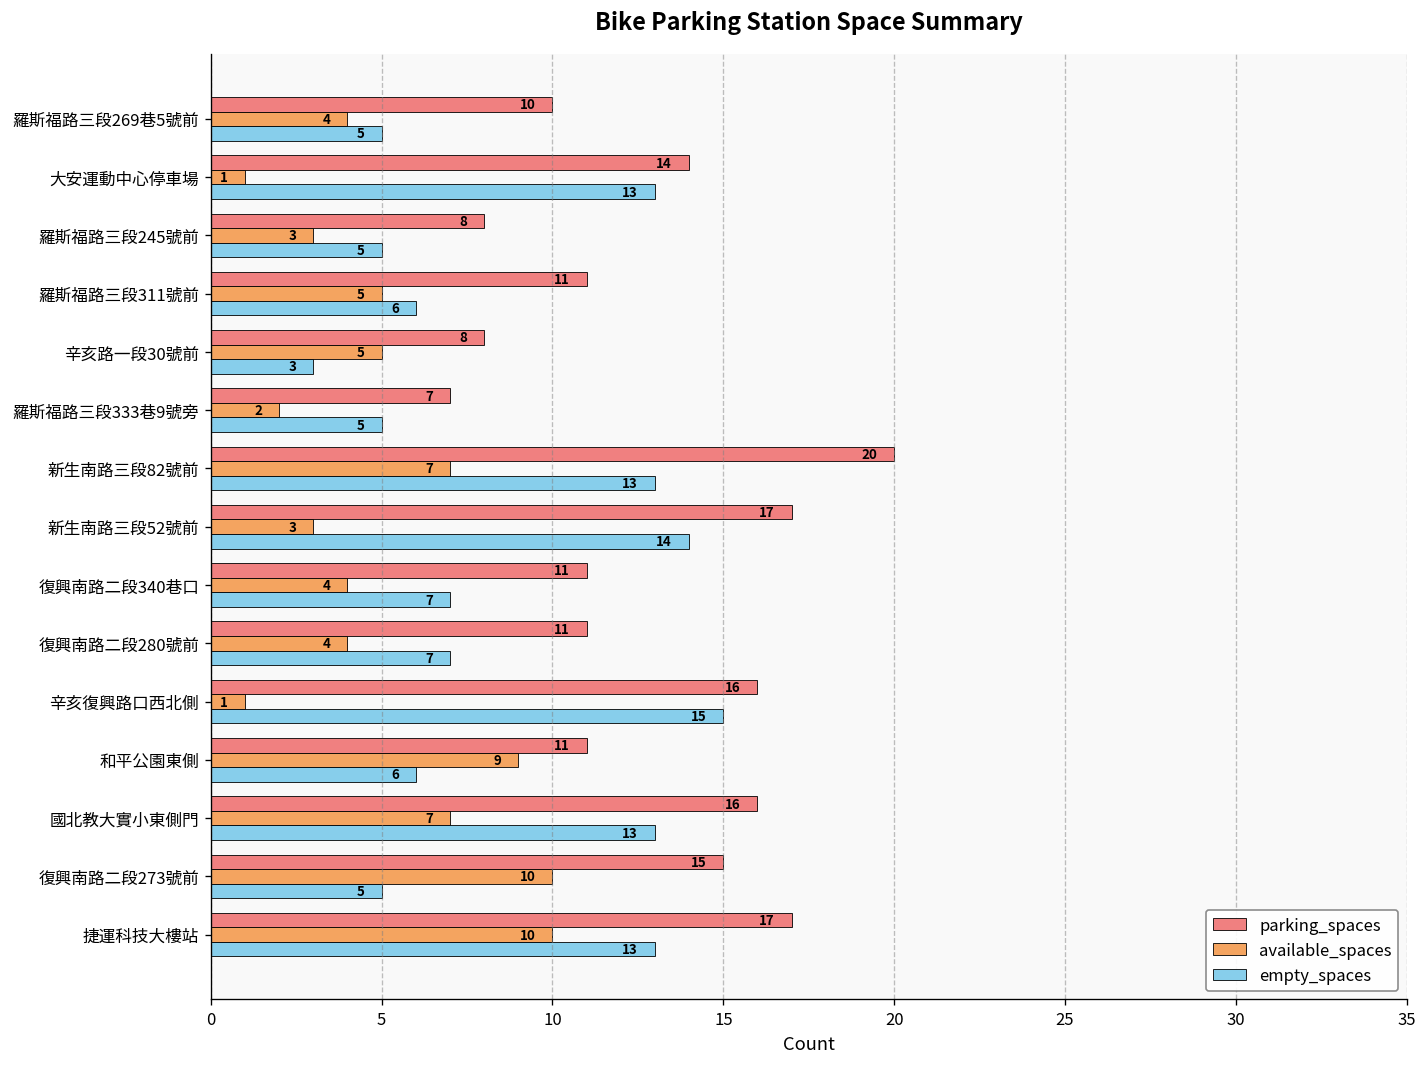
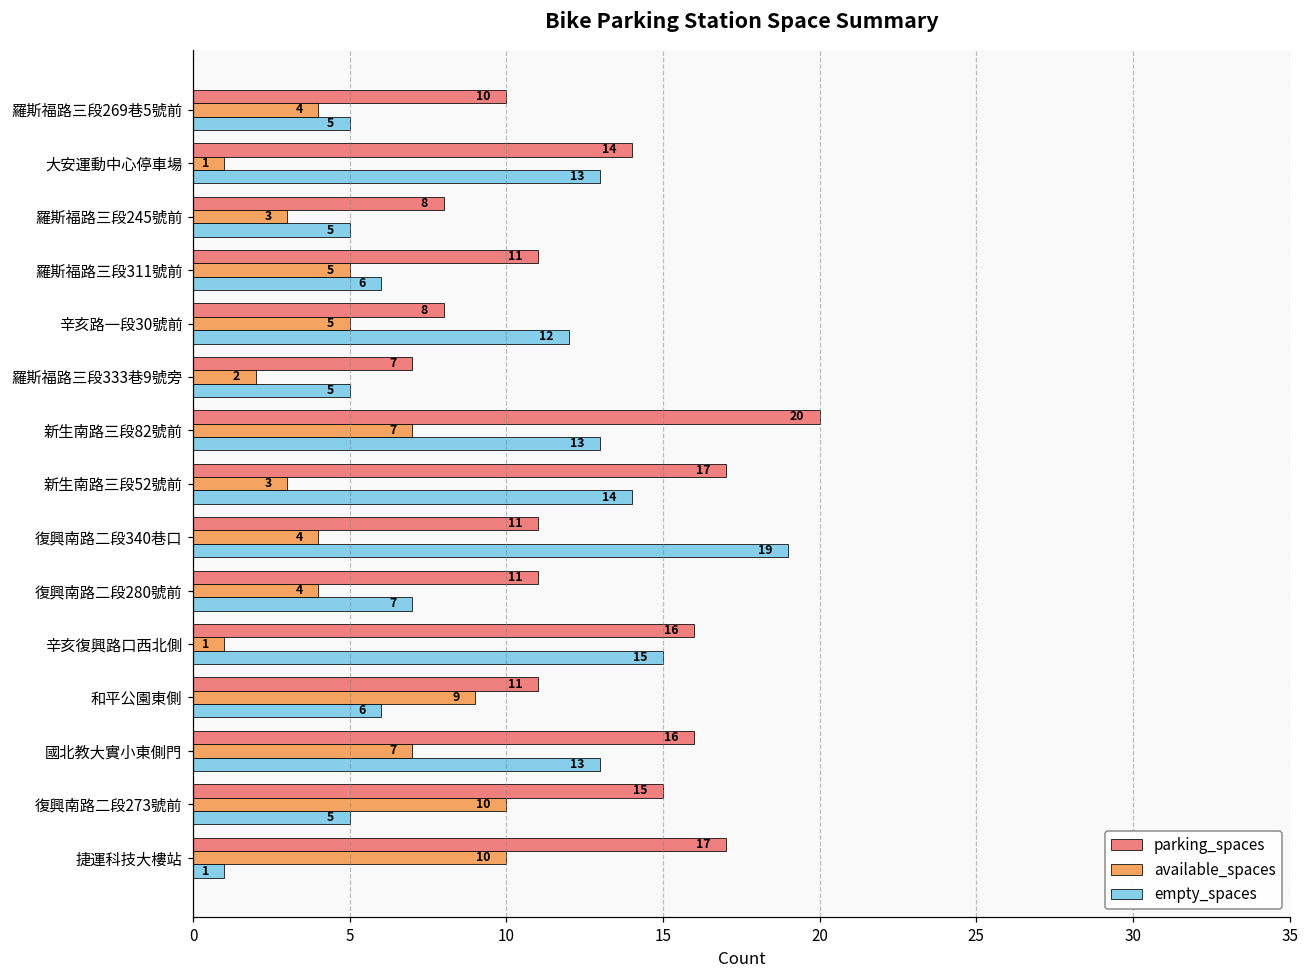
empty_spaces, 辛亥路一段30號前: 3 -> 12
empty_spaces, 復興南路二段340巷口: 7 -> 19
empty_spaces, 捷運科技大樓站: 13 -> 1
